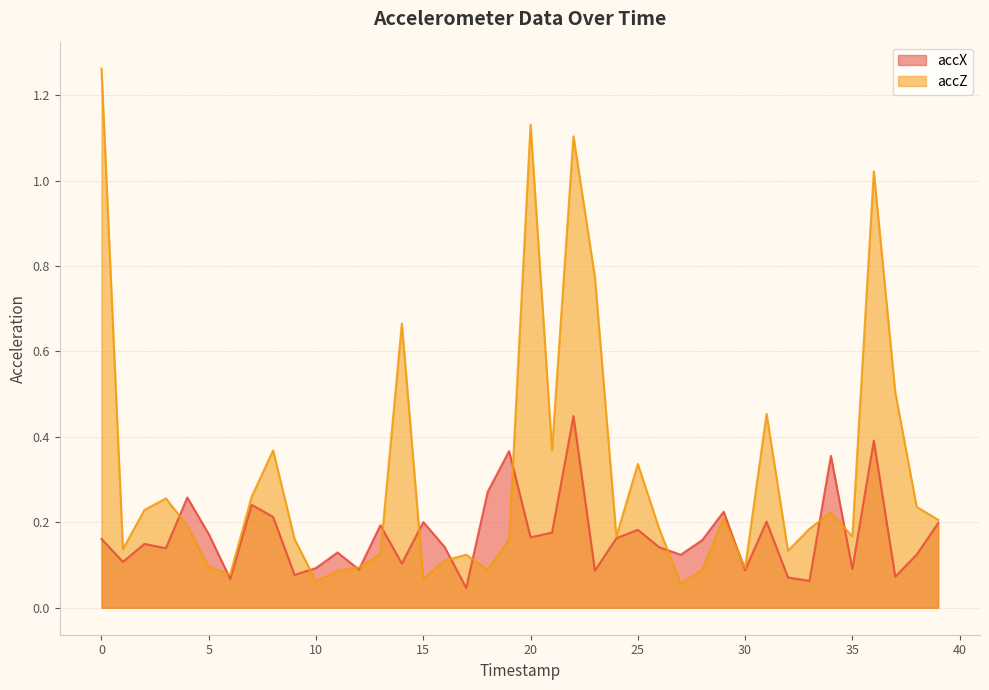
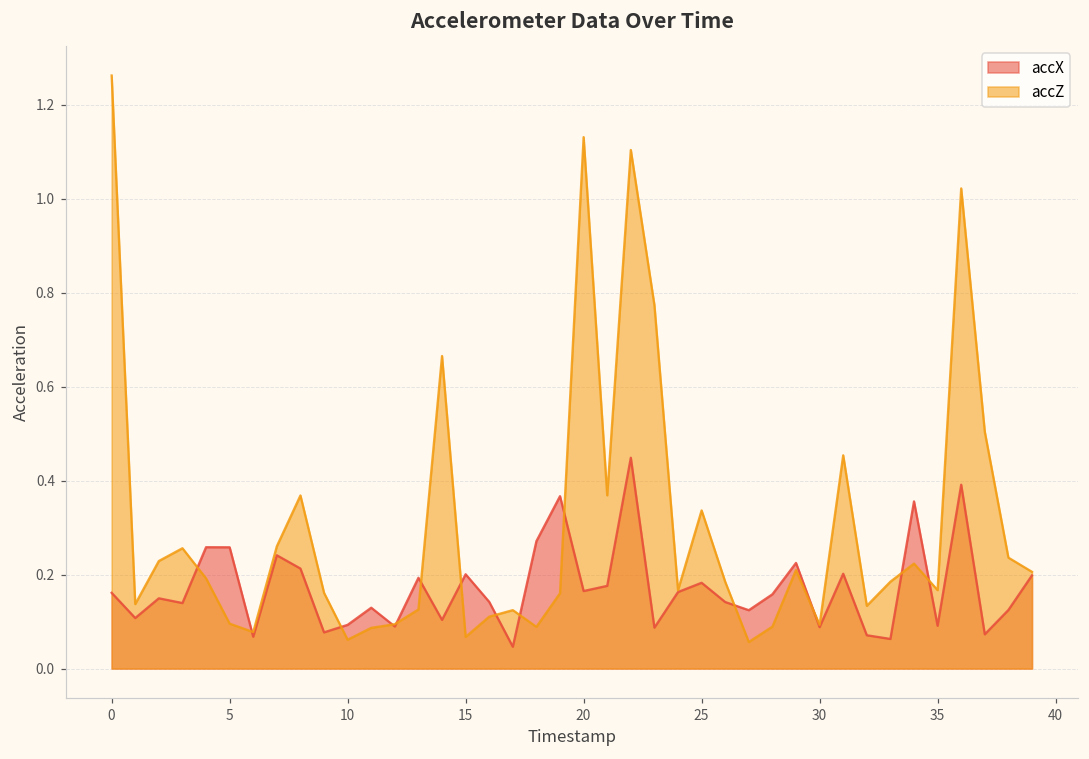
accX, 5: 0.17 -> 0.26
